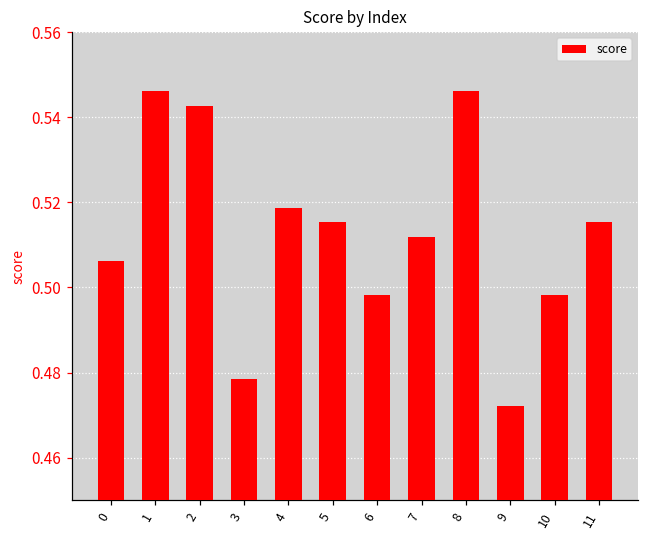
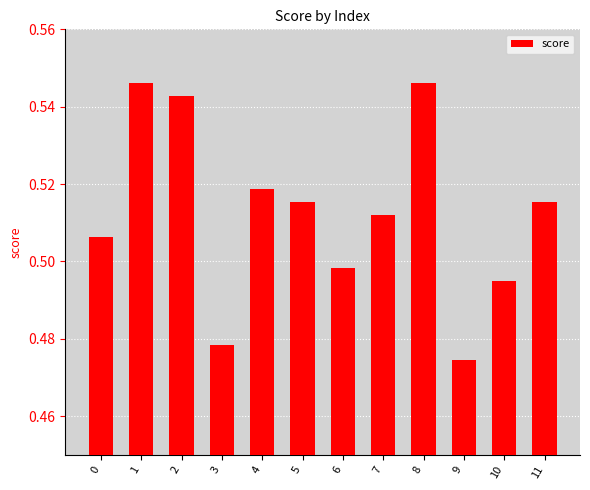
9: 0.472 -> 0.474
10: 0.498 -> 0.495
